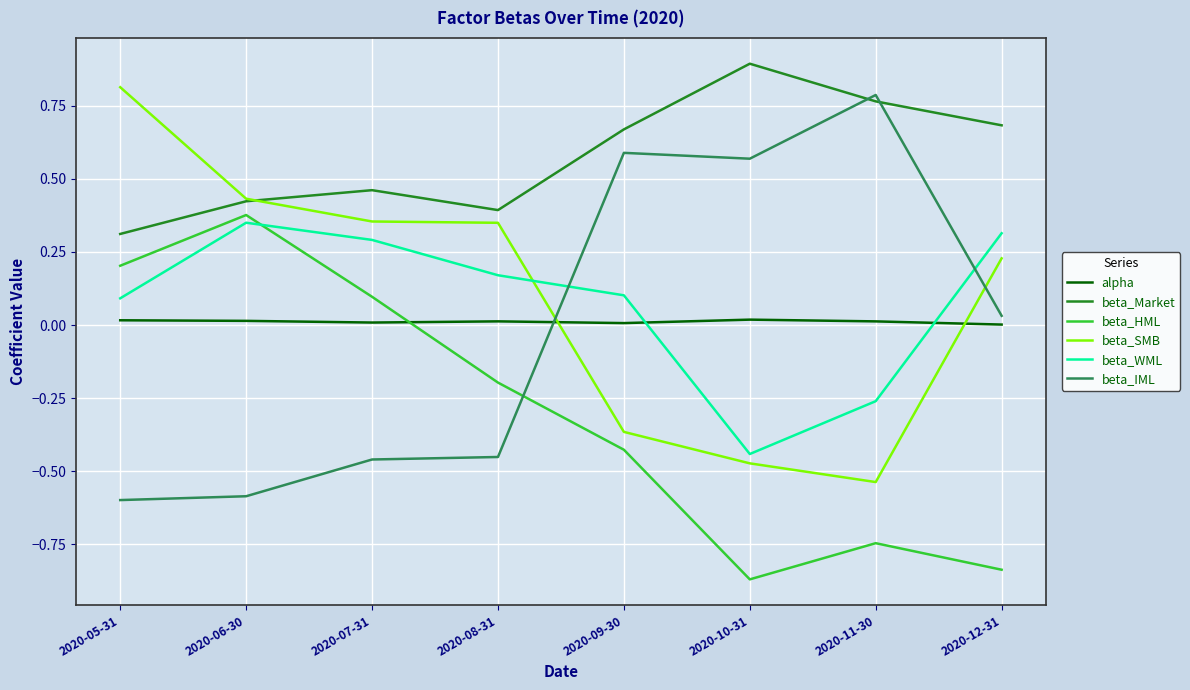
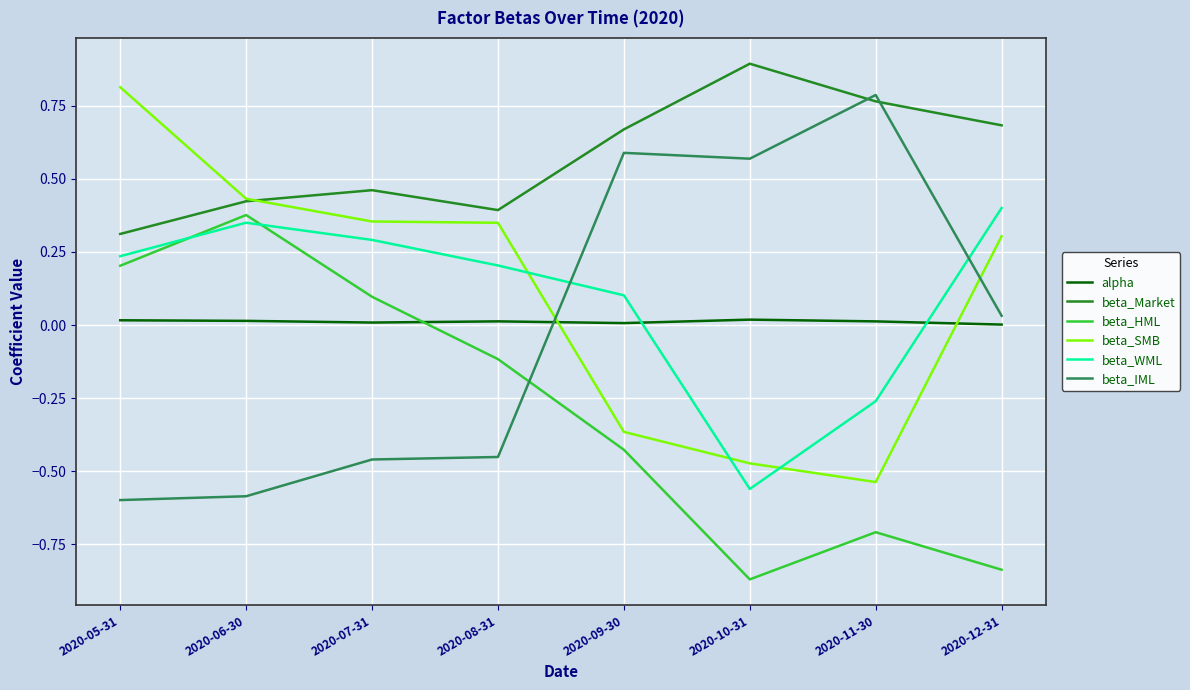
beta_WML, 2020-05-31: 0.09 -> 0.24
beta_HML, 2020-08-31: -0.20 -> -0.12
beta_WML, 2020-08-31: 0.17 -> 0.20
beta_WML, 2020-10-31: -0.44 -> -0.56
beta_HML, 2020-11-30: -0.75 -> -0.71
beta_SMB, 2020-12-31: 0.23 -> 0.30
beta_WML, 2020-12-31: 0.31 -> 0.40
